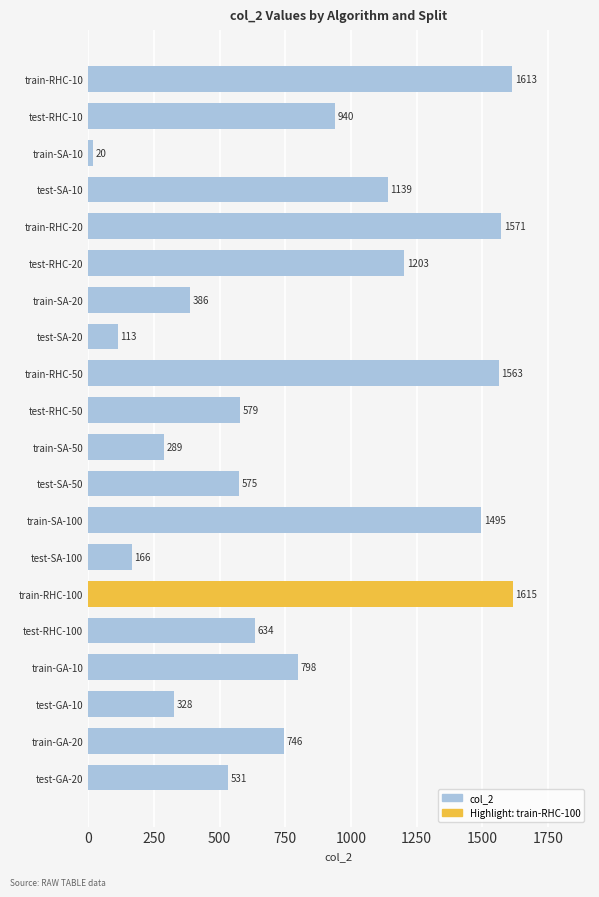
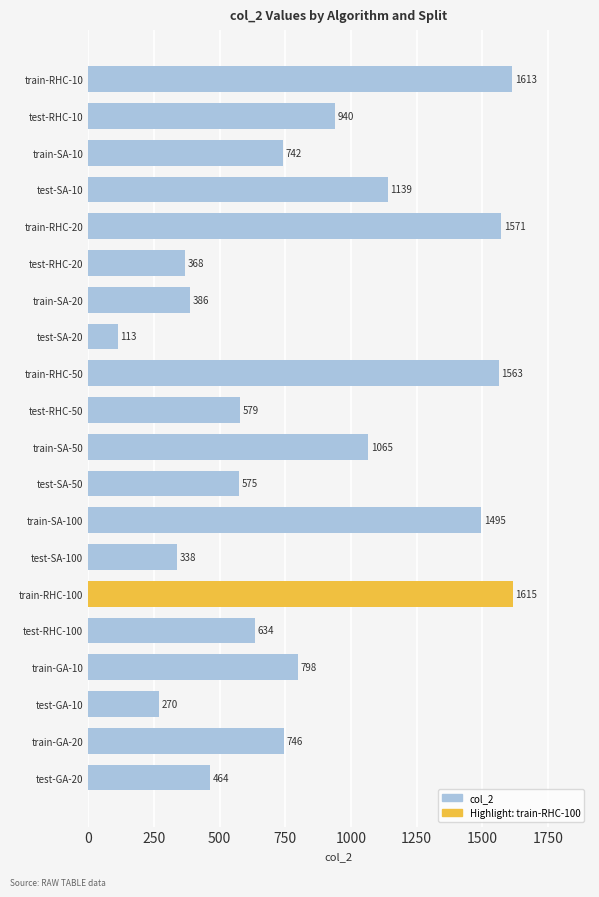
train-SA-10: 20 -> 742
test-RHC-20: 1203 -> 368
train-SA-50: 289 -> 1065
test-SA-100: 166 -> 338
test-GA-10: 328 -> 270
test-GA-20: 531 -> 464
